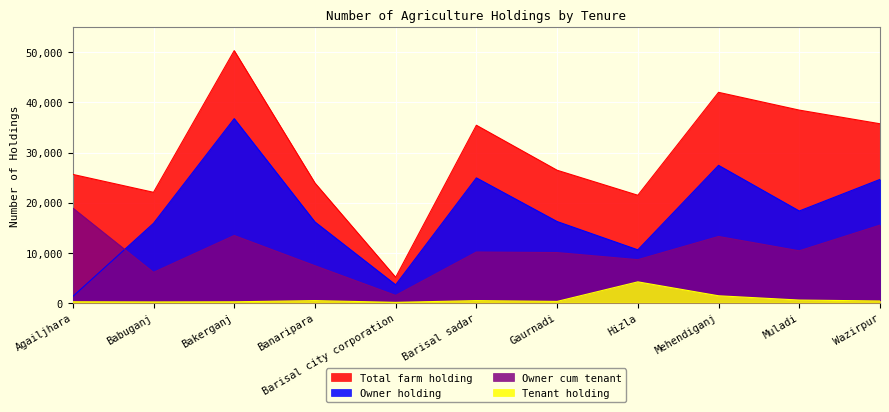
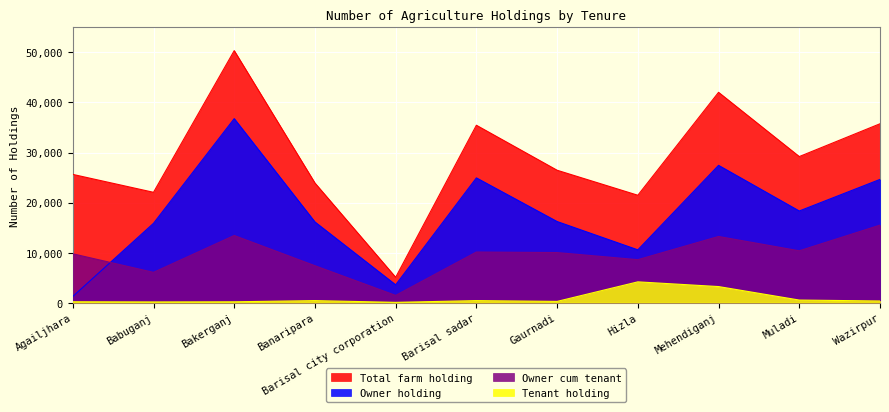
Owner cum tenant, Agailjhara: 19,000 -> 10,000
Tenant holding, Mehendiganj: 1,000 -> 3,000
Total farm holding, Muladi: 38,000 -> 29,000
